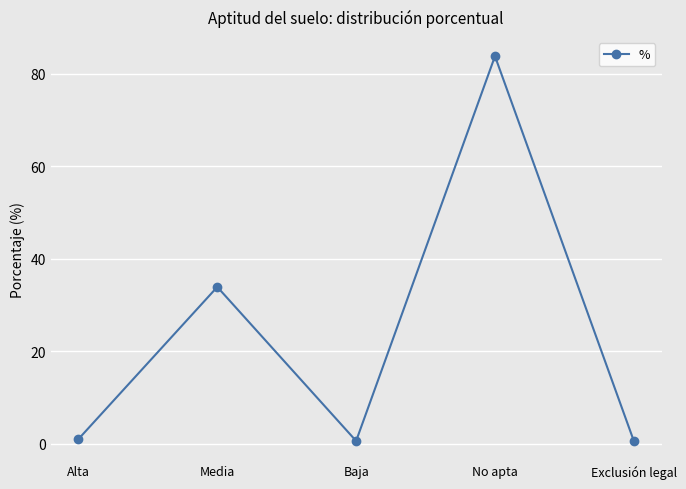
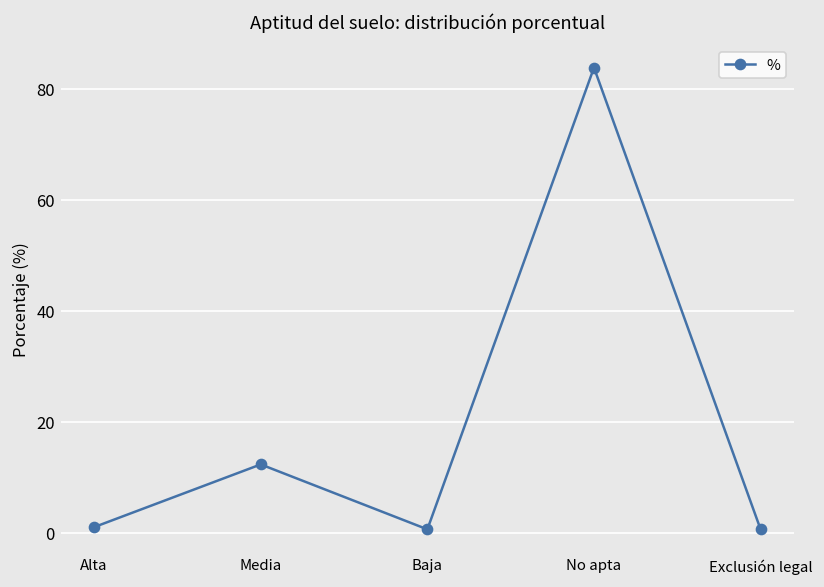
Media: 34 -> 12
